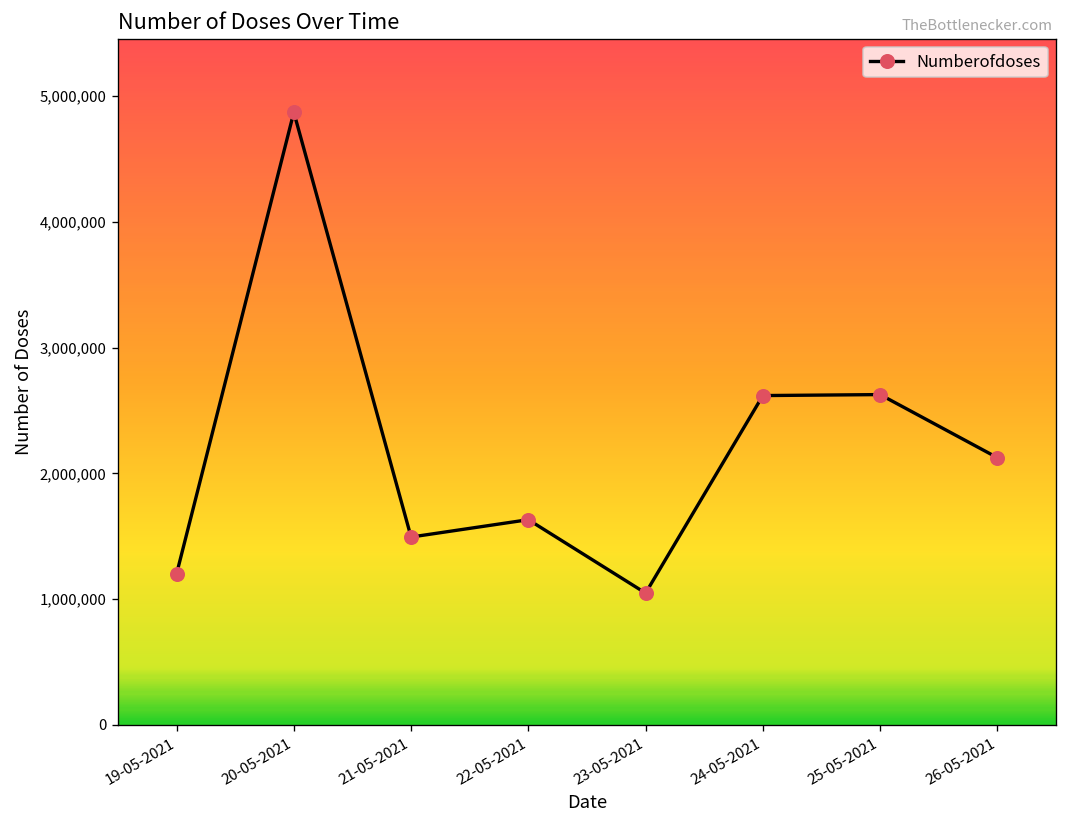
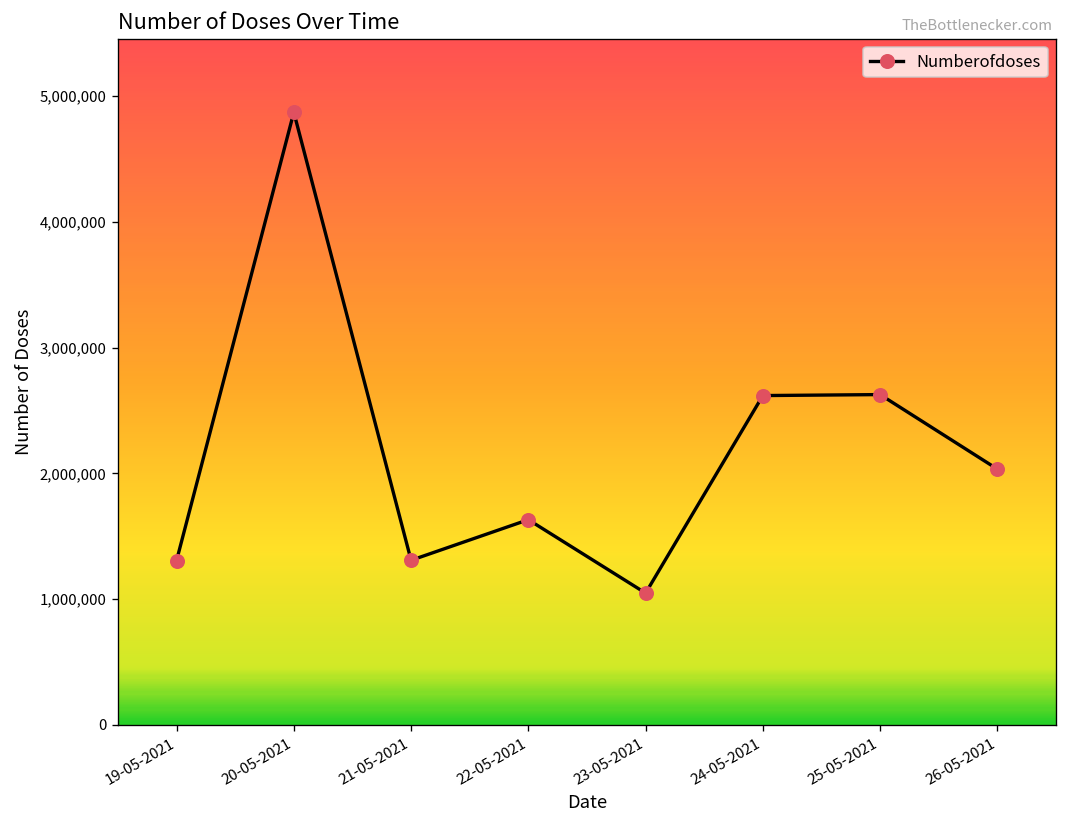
19-05-2021: 1,200,000 -> 1,310,000
21-05-2021: 1,490,000 -> 1,310,000
26-05-2021: 2,120,000 -> 2,030,000
